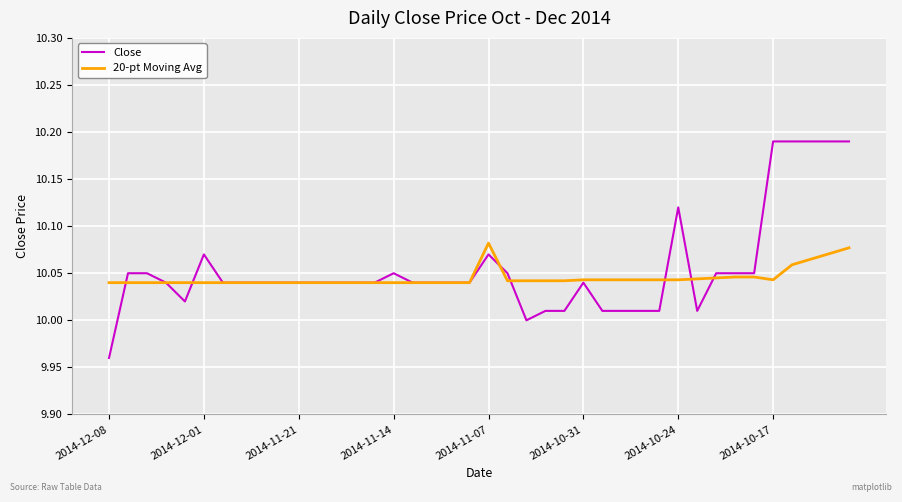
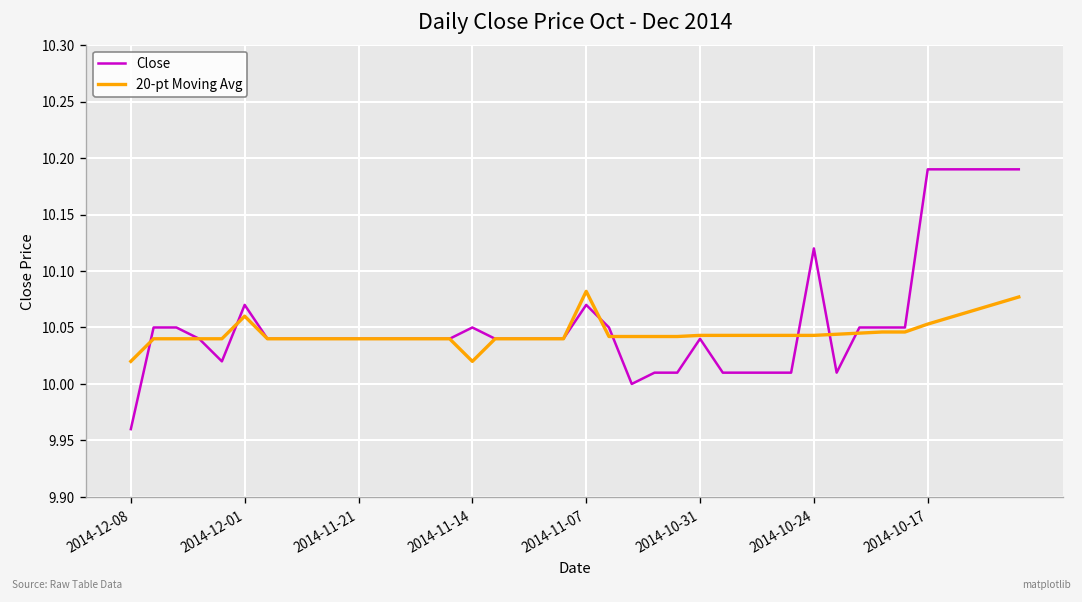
20-pt Moving Avg, 2014-12-08: 10.04 -> 10.02
20-pt Moving Avg, 2014-12-01: 10.04 -> 10.06
20-pt Moving Avg, 2014-11-14: 10.04 -> 10.02
20-pt Moving Avg, 2014-10-17: 10.04 -> 10.05
